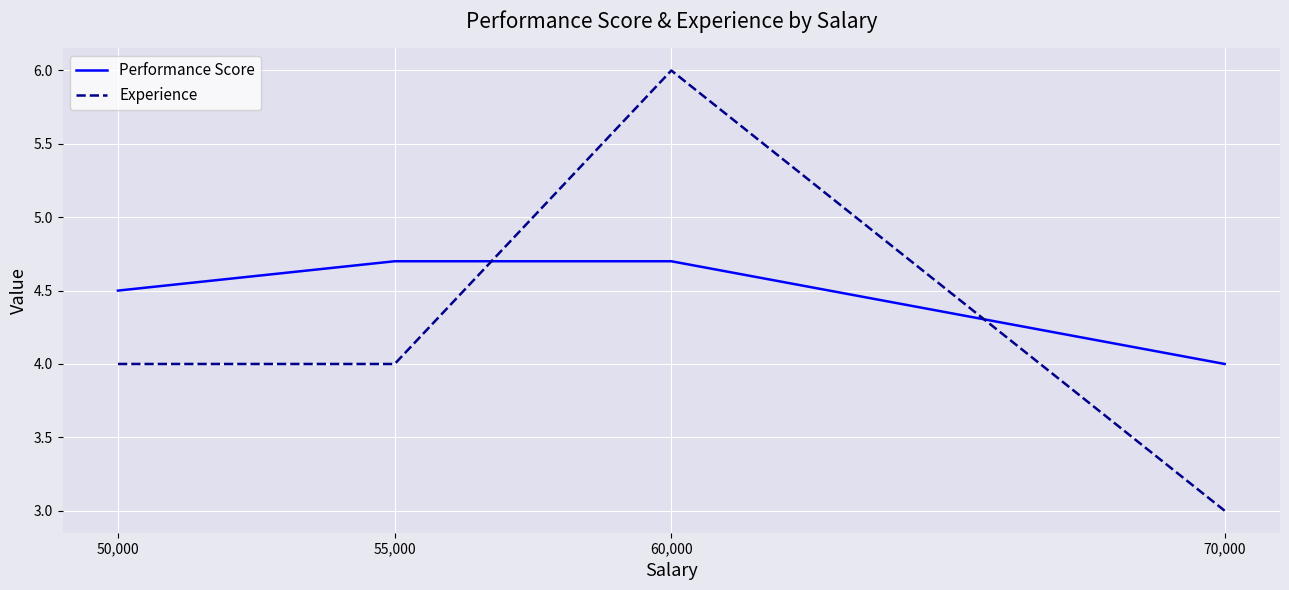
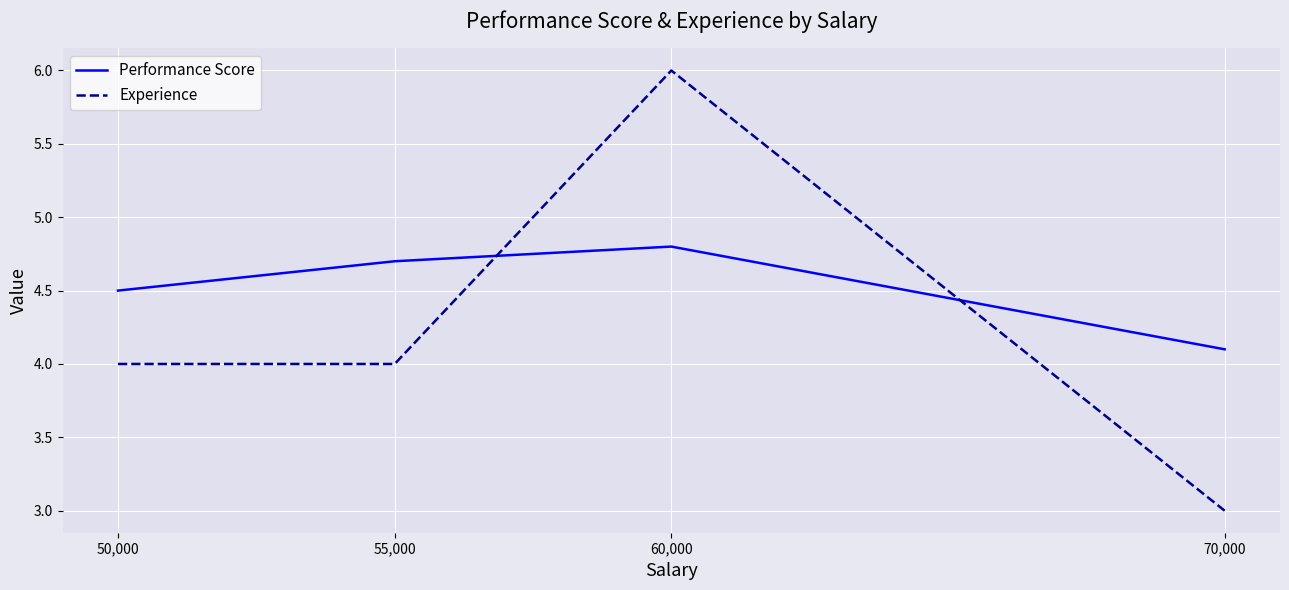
Performance Score, 60,000: 4.7 -> 4.8
Performance Score, 70,000: 4.0 -> 4.1
